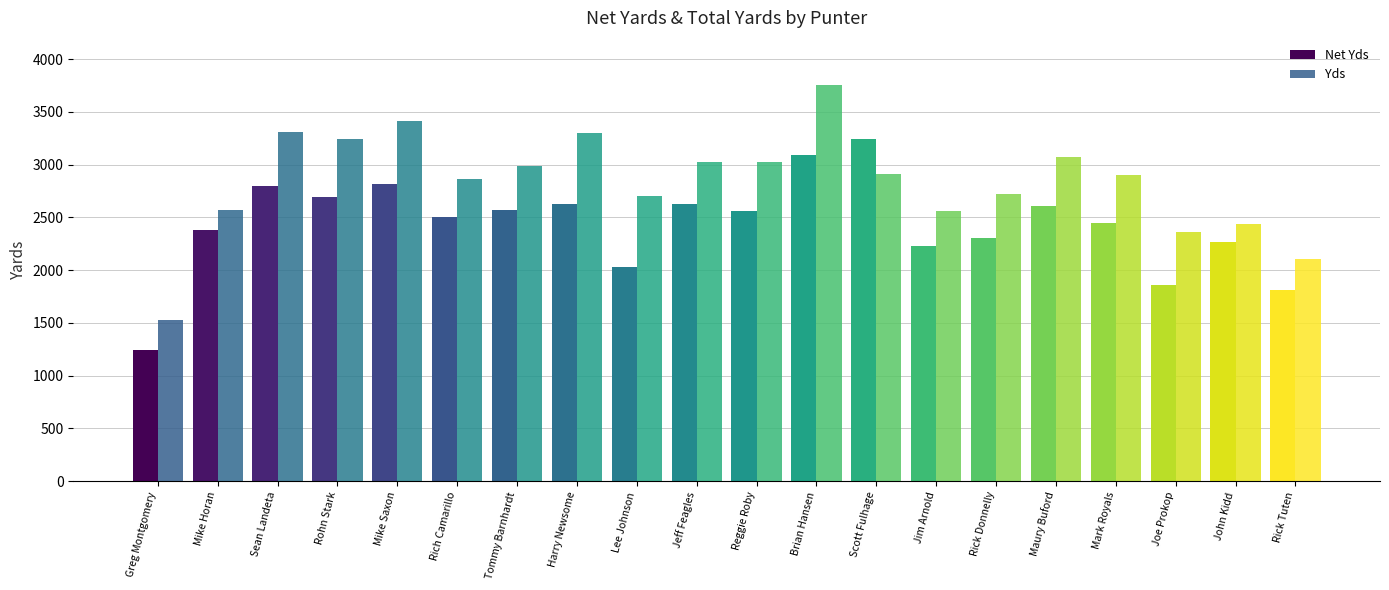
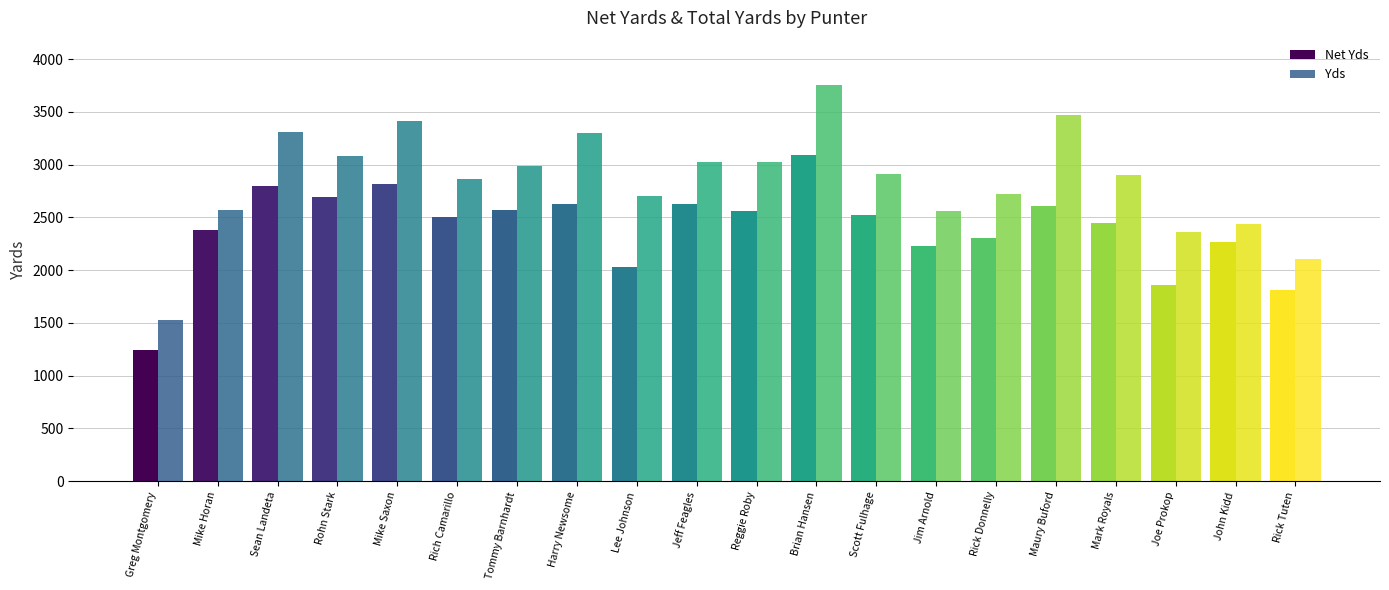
Yds, Rohn Stark: 3250 -> 3080
Net Yds, Scott Fulhage: 3240 -> 2520
Yds, Maury Buford: 3070 -> 3470
